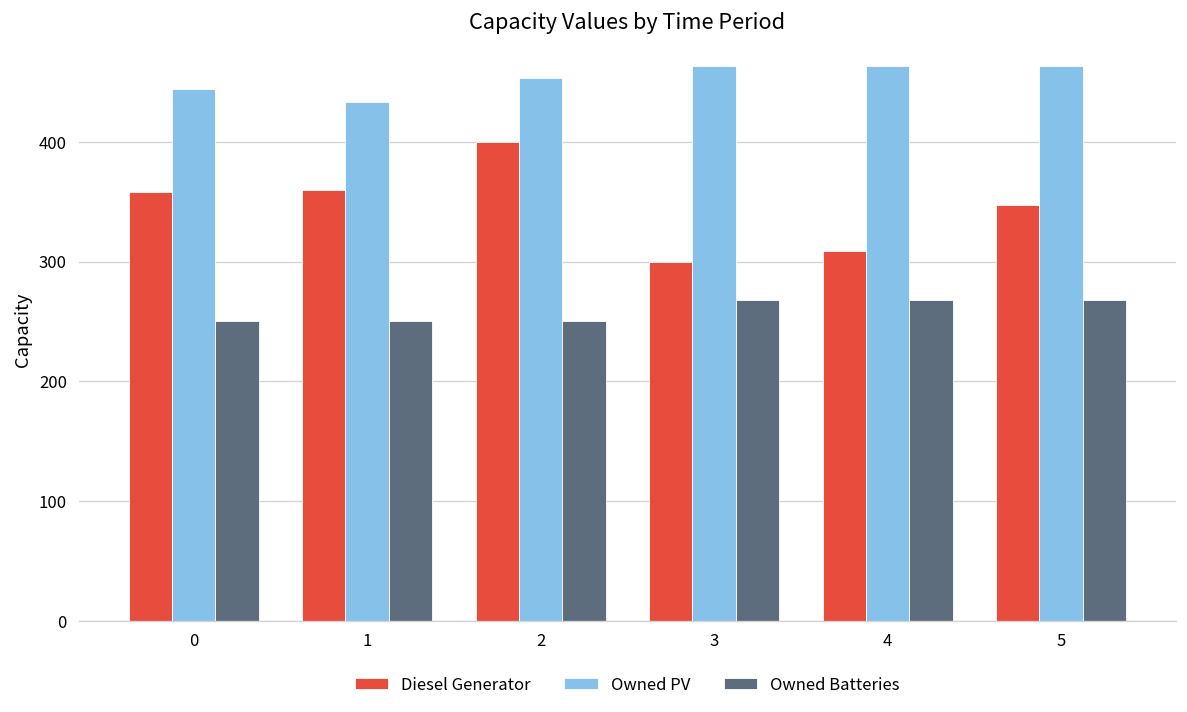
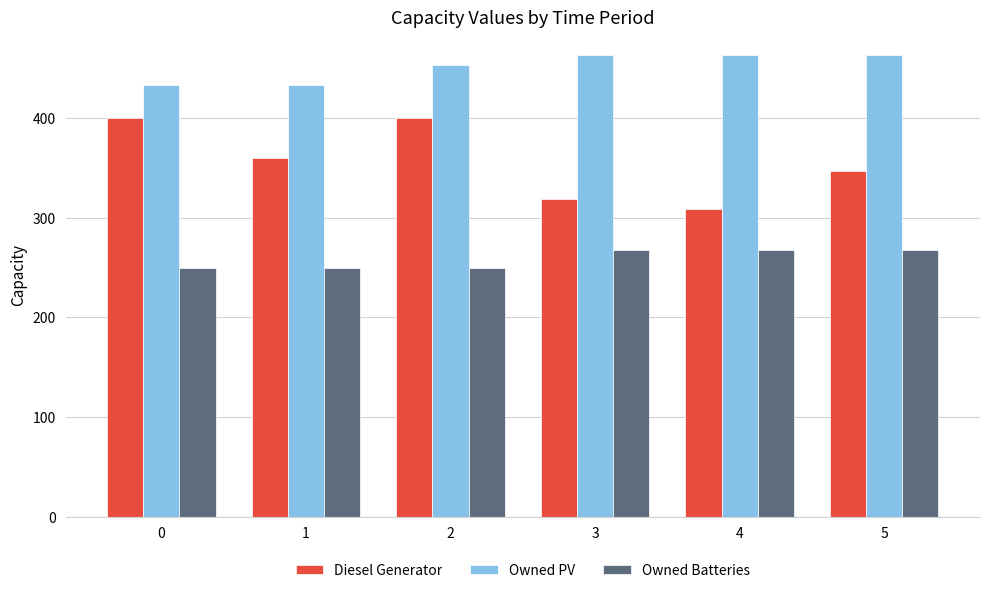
Diesel Generator, 0: 360 -> 400
Owned PV, 0: 440 -> 430
Diesel Generator, 3: 300 -> 320
